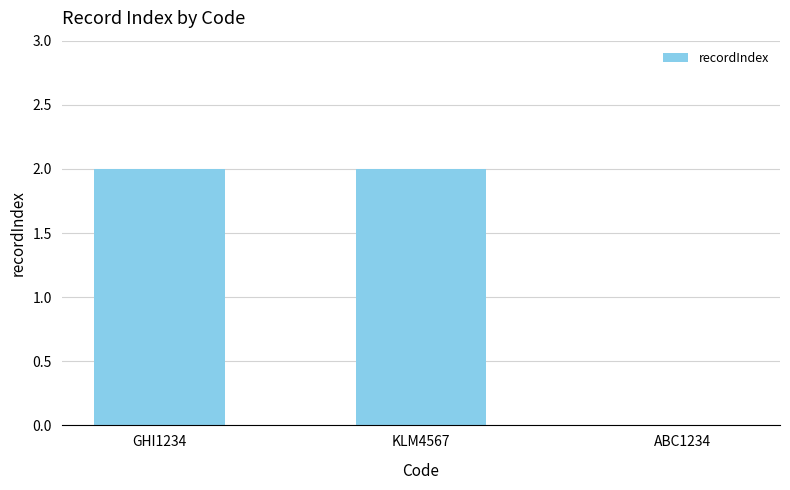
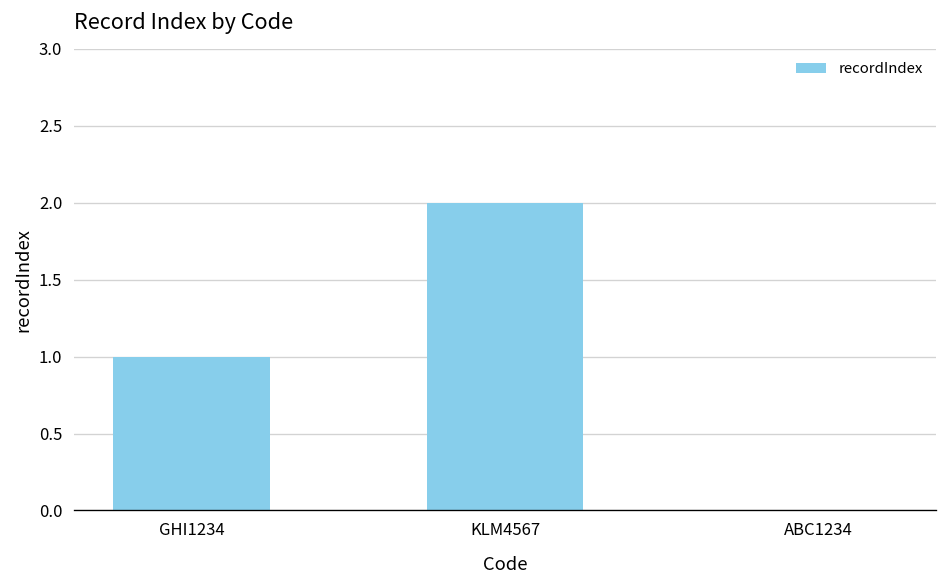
GHI1234: 2 -> 1
